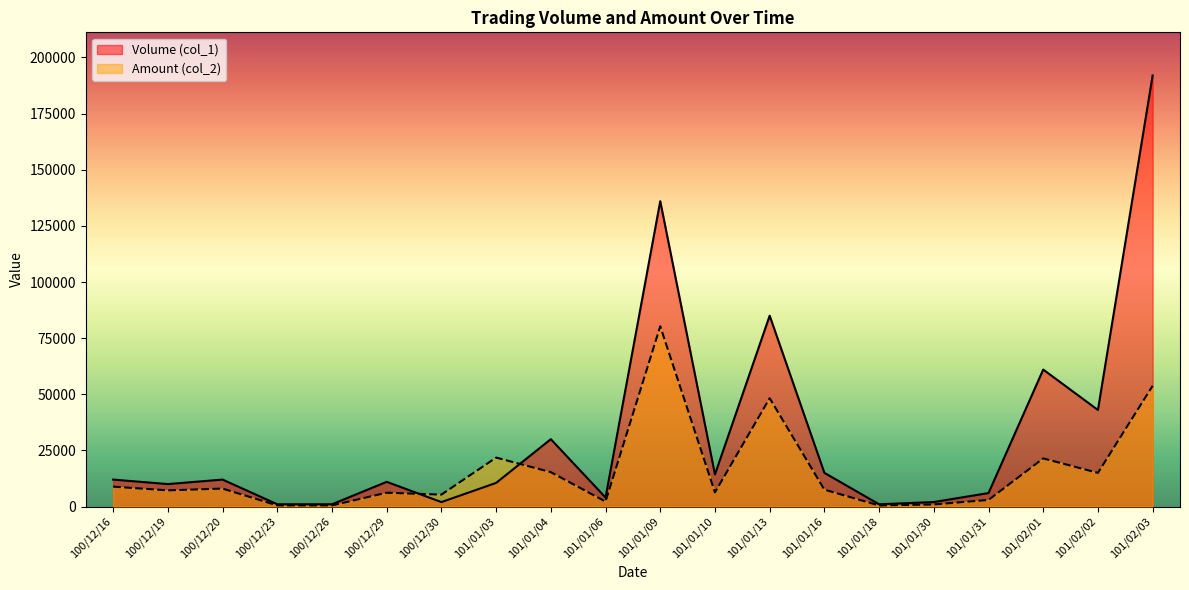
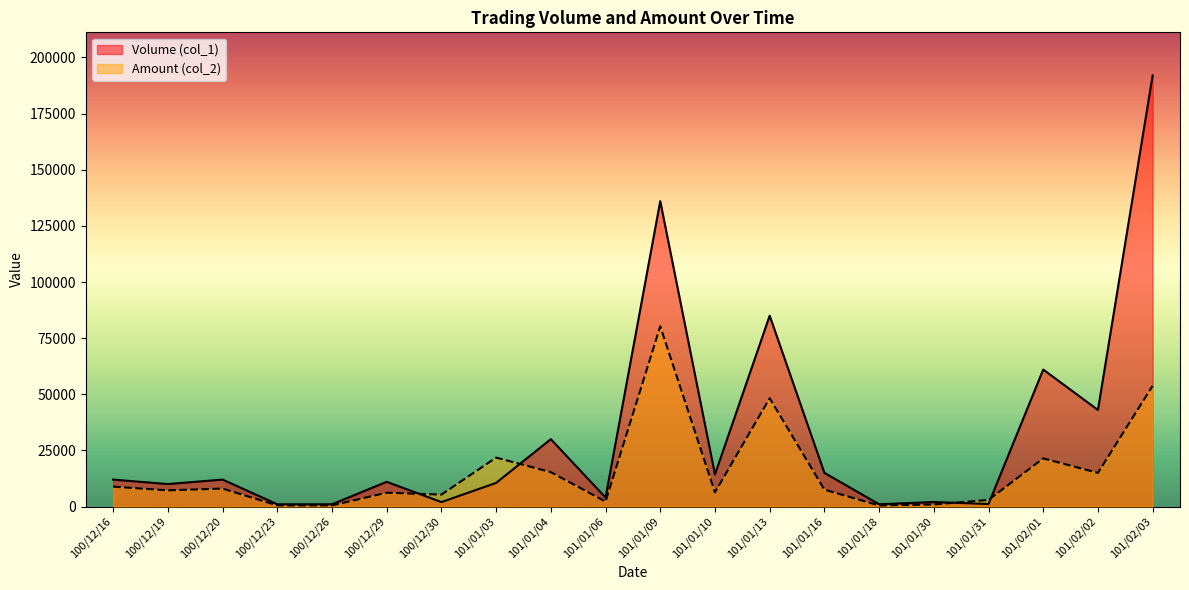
Volume (col_1), 101/01/31: 6000 -> 1000
